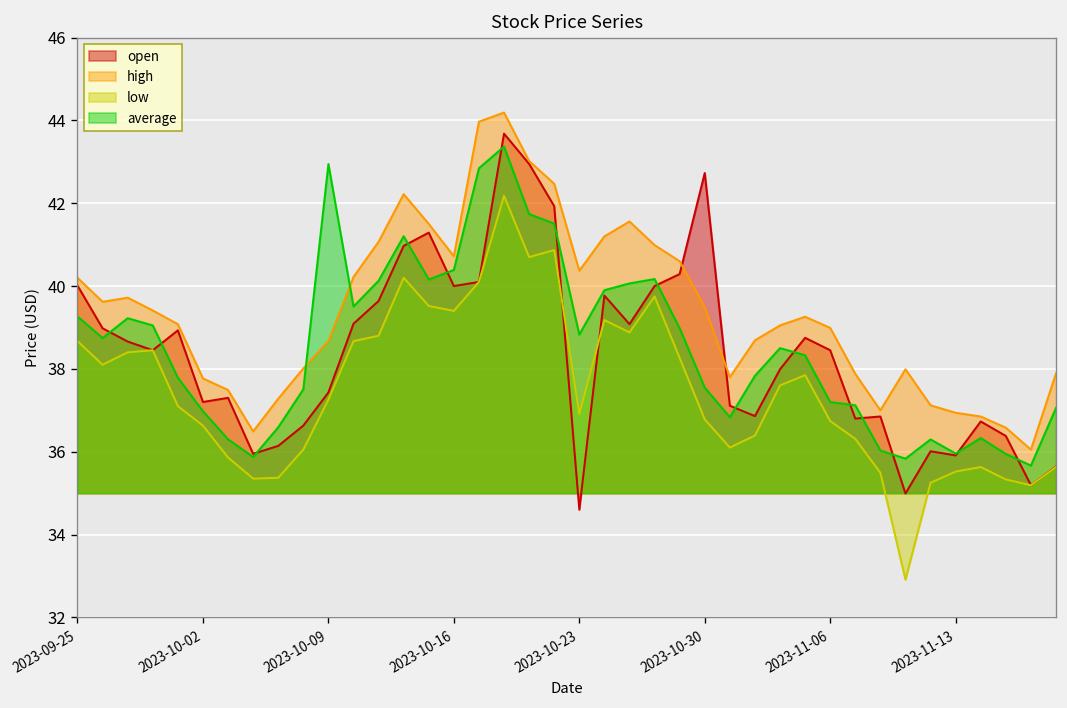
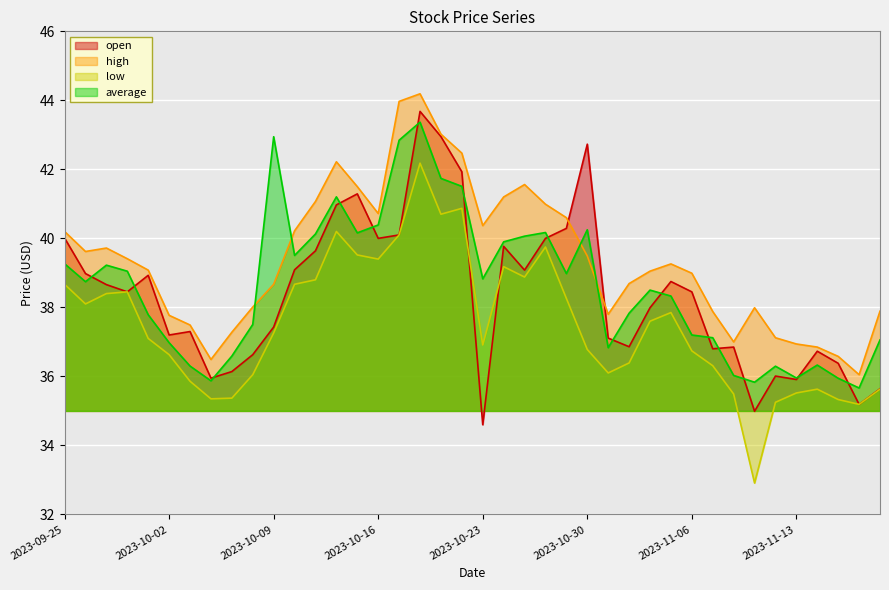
average, 2023-10-30: 37.5 -> 40.3
